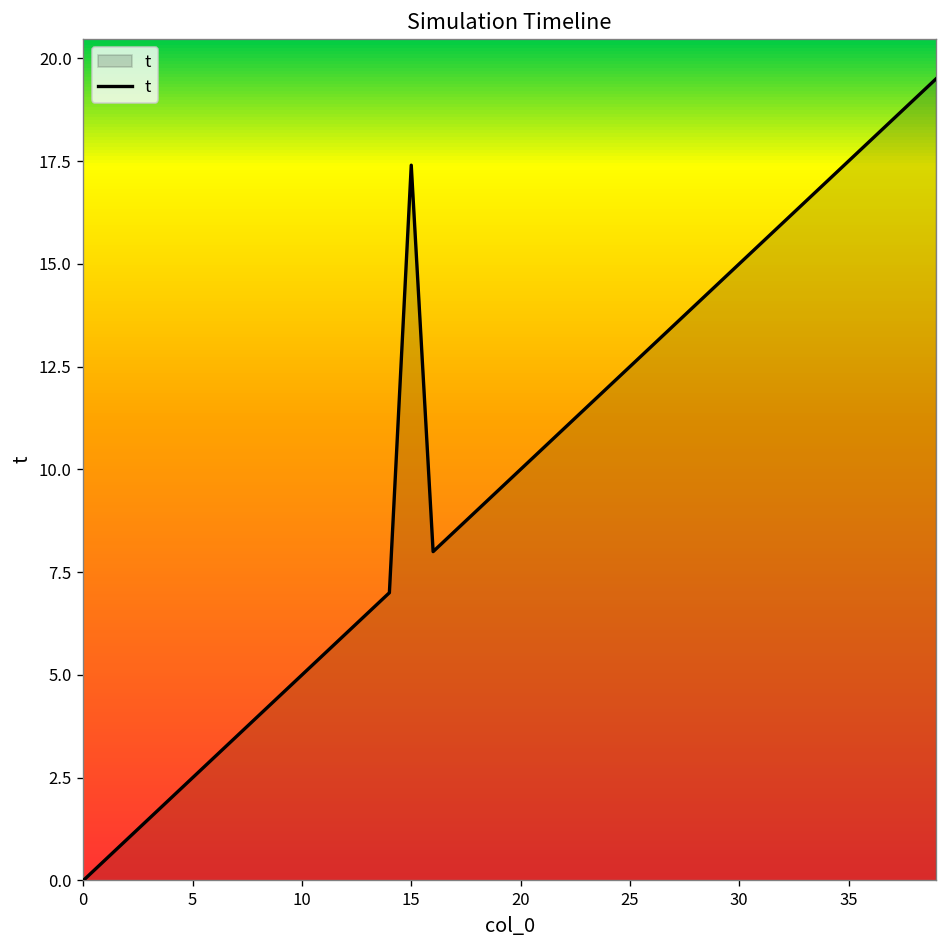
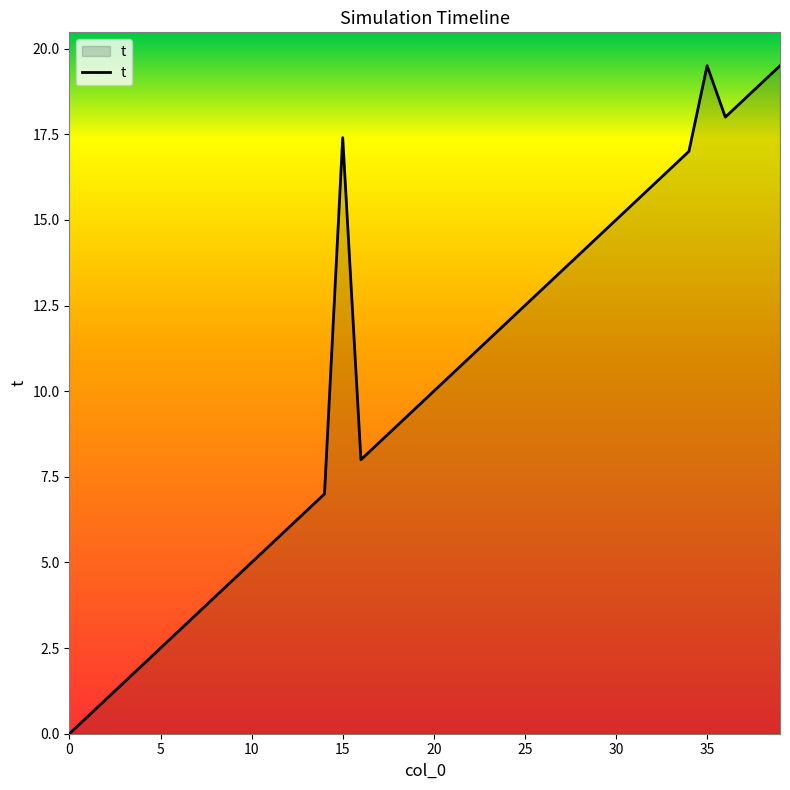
35: 17.5 -> 19.5
